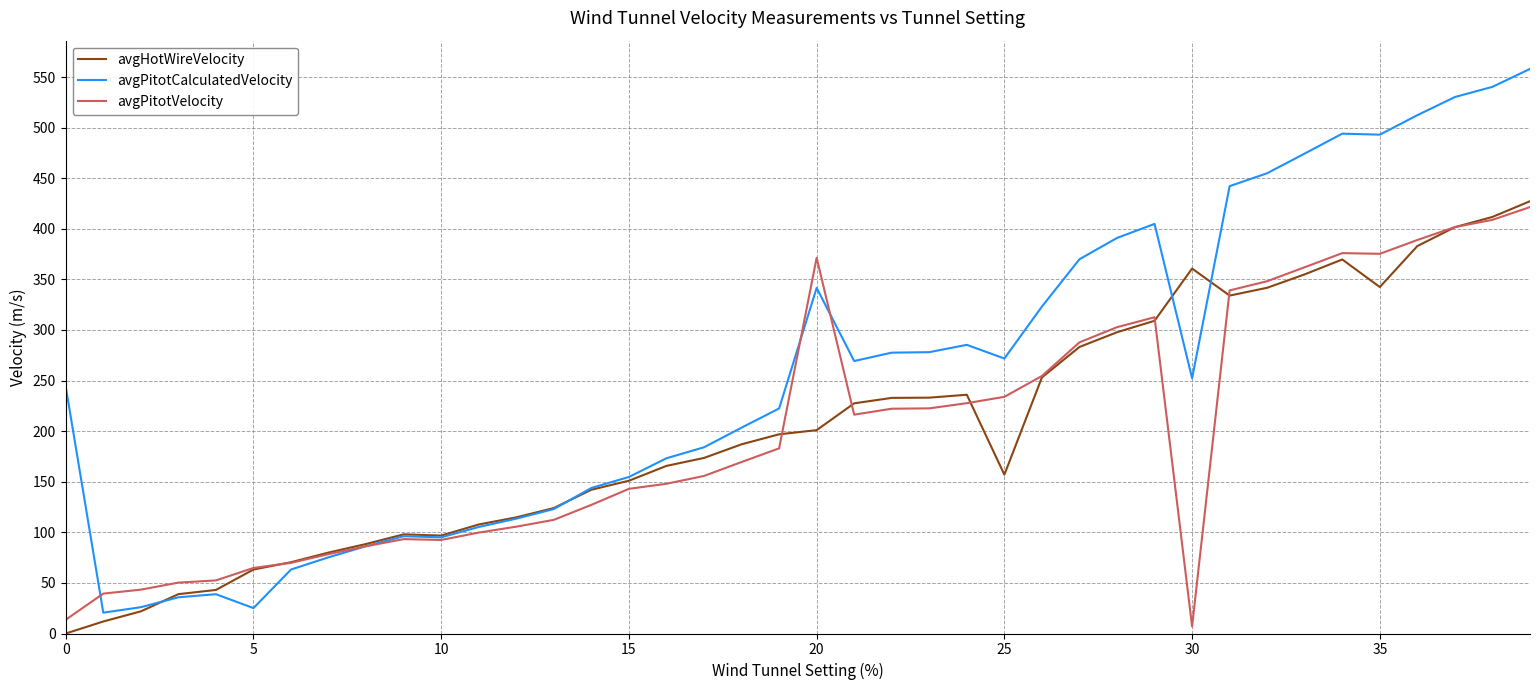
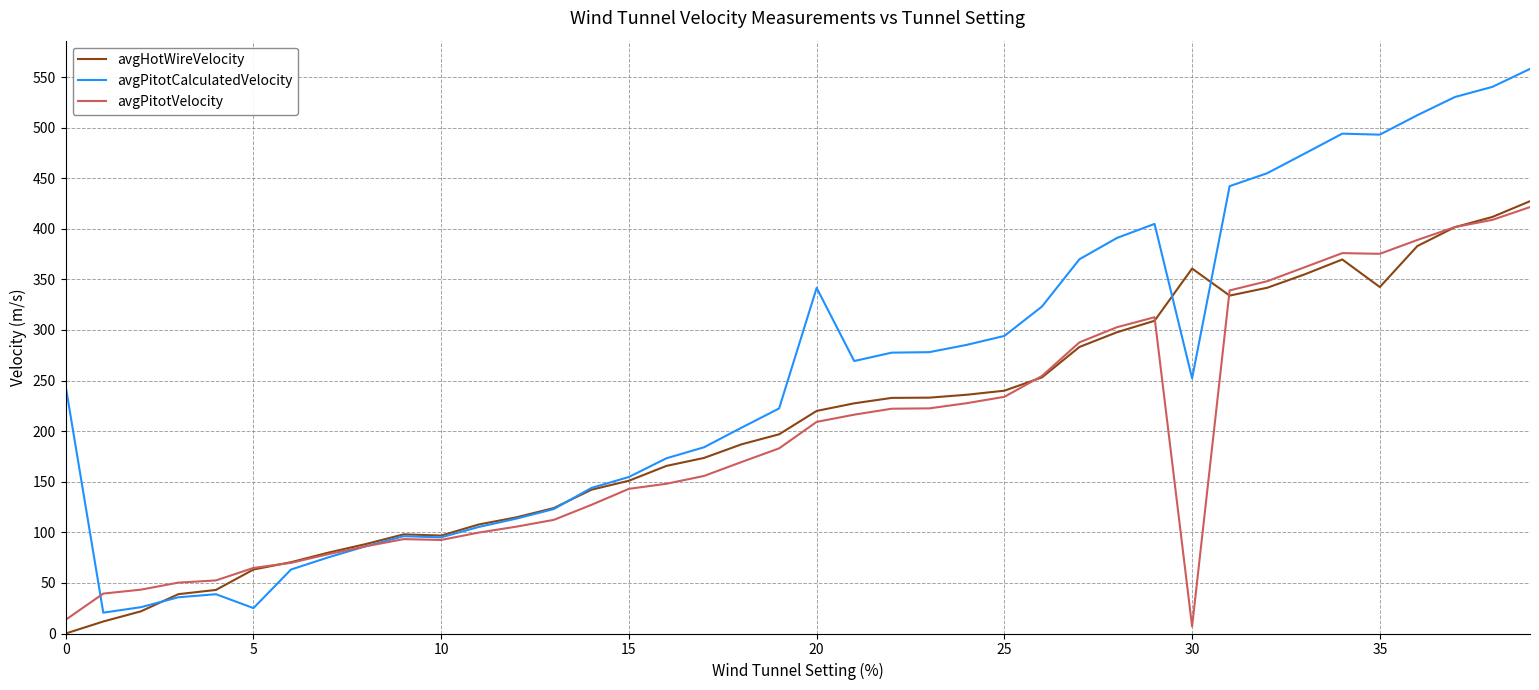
avgHotWireVelocity, 20: 201 -> 220
avgPitotVelocity, 20: 371 -> 209
avgHotWireVelocity, 25: 157 -> 240
avgPitotCalculatedVelocity, 25: 272 -> 294
